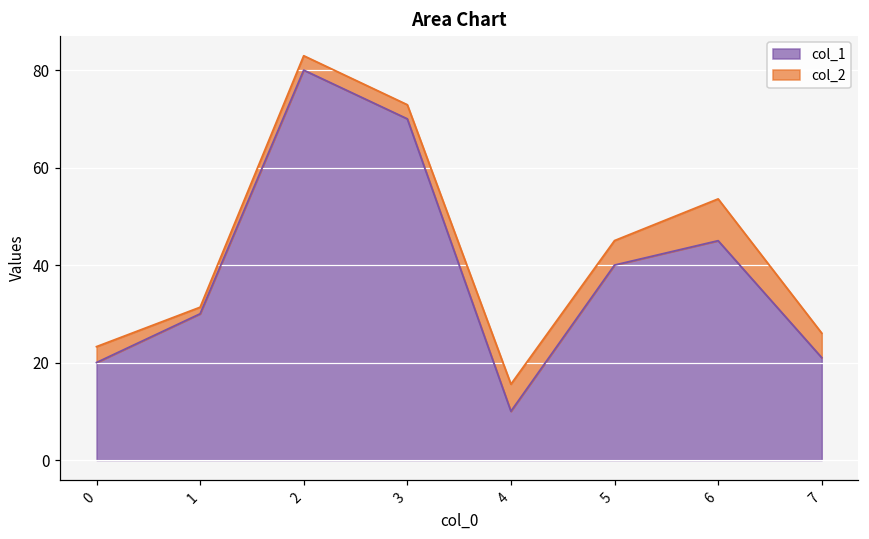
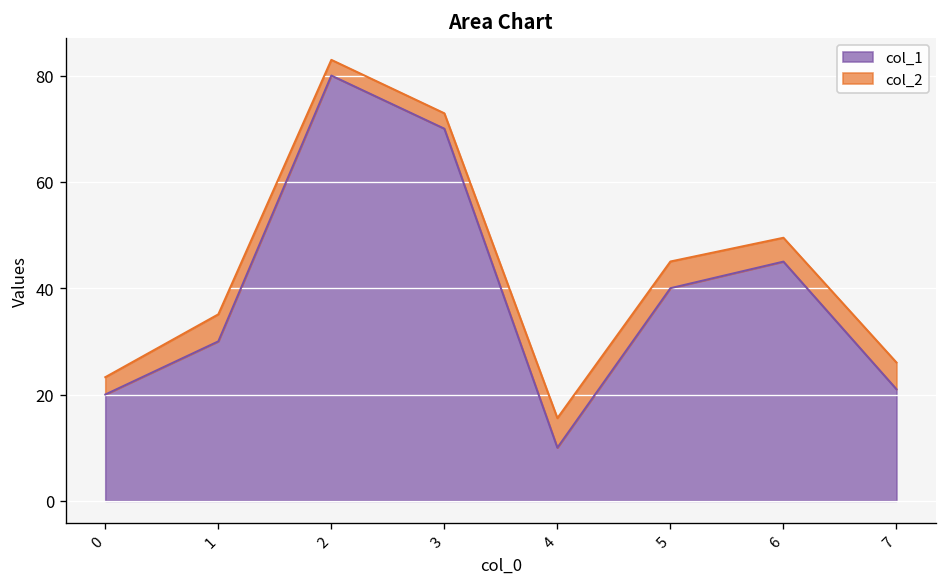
col_2, 1: 1 -> 5
col_2, 6: 9 -> 4
